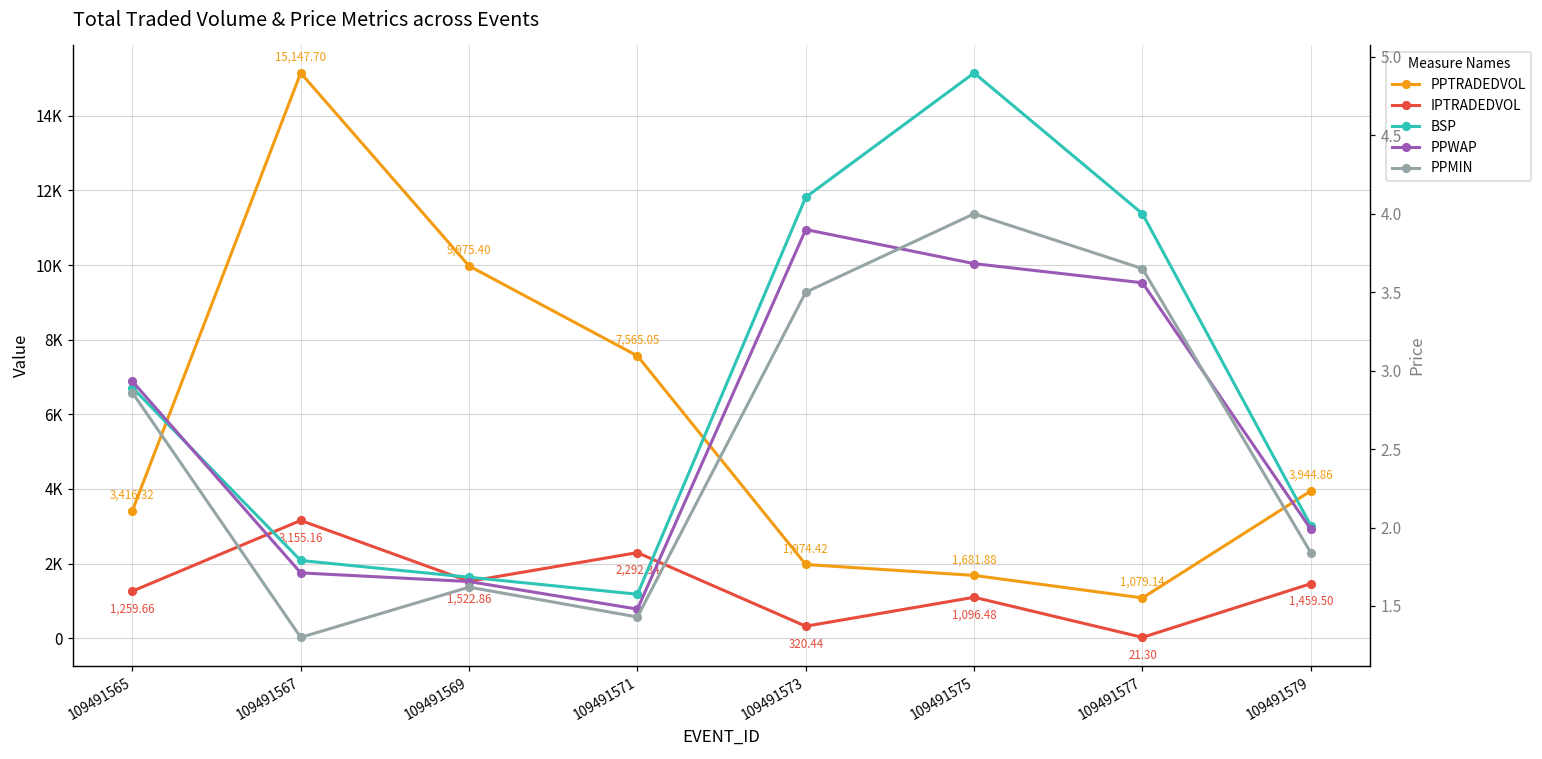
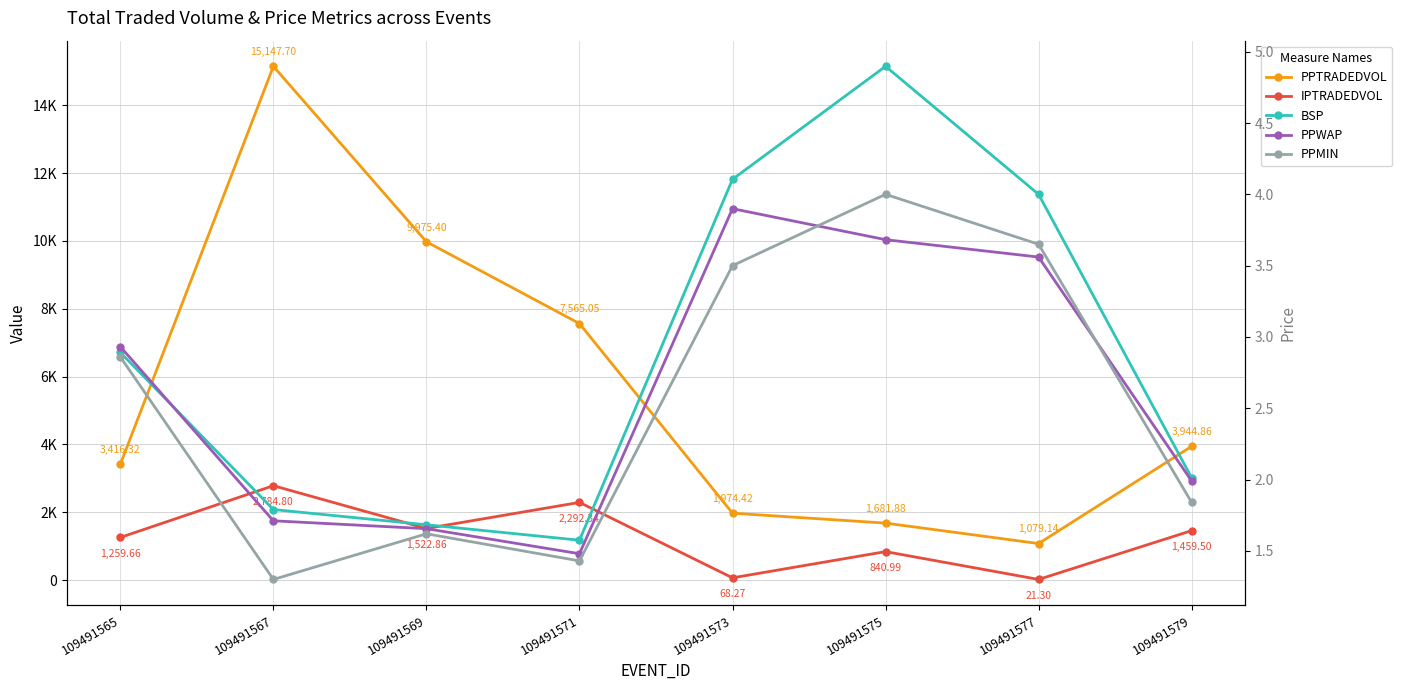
IPTRADEDVOL, 109491567: 3,155.16 -> 2,784.80
IPTRADEDVOL, 109491573: 320.44 -> 68.27
IPTRADEDVOL, 109491575: 1,096.48 -> 840.99
